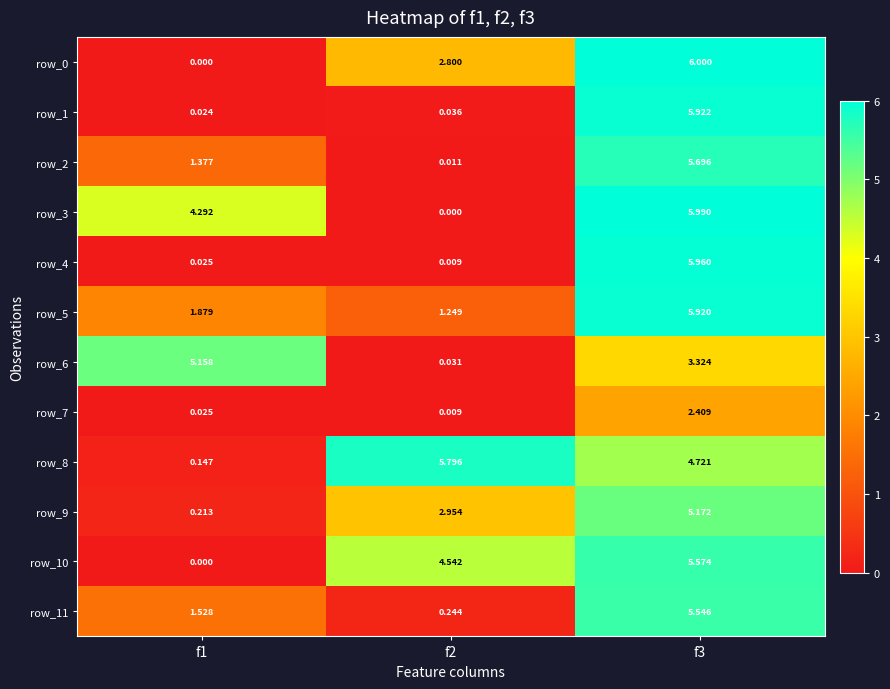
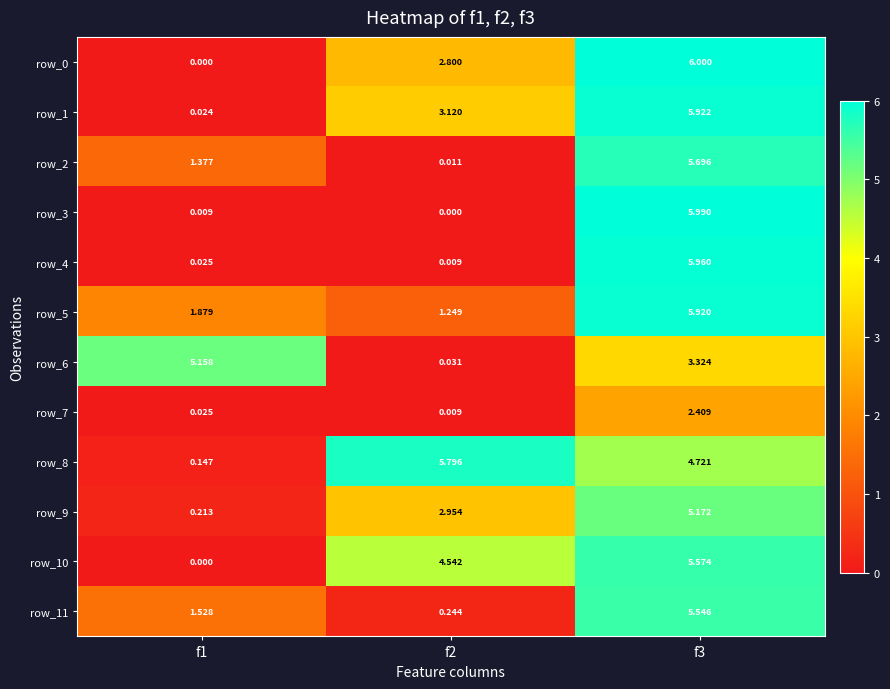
row_1, f2: 0.036 -> 3.120
row_3, f1: 4.292 -> 0.009
